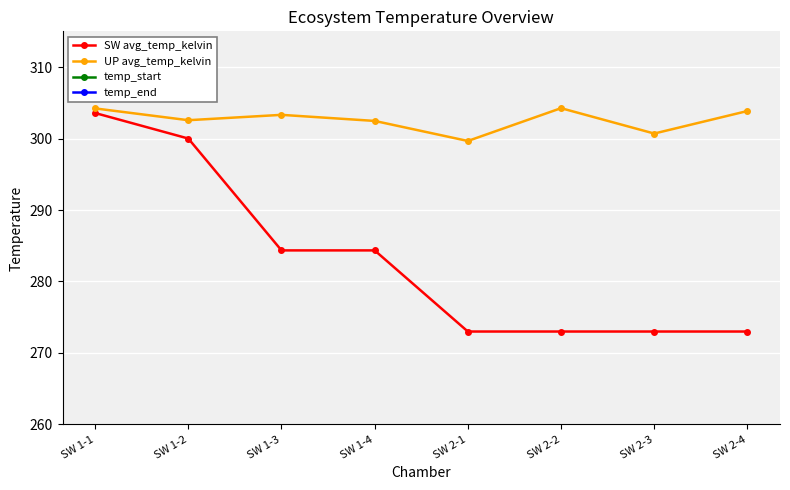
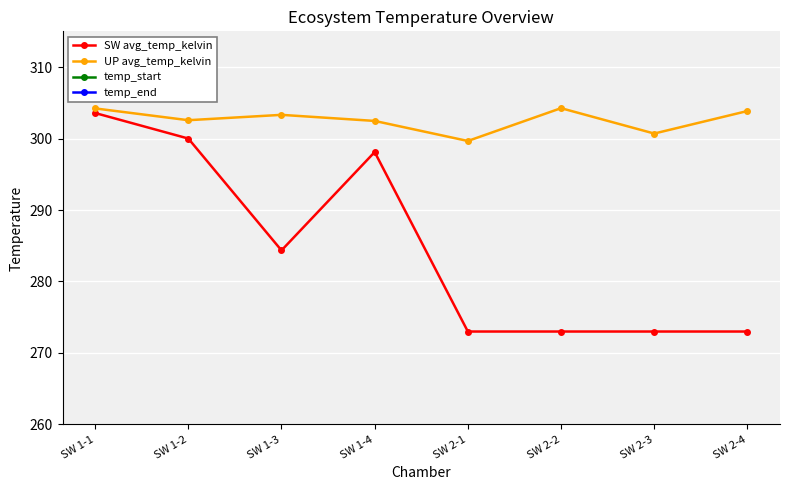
SW avg_temp_kelvin, SW 1-4: 284 -> 298
